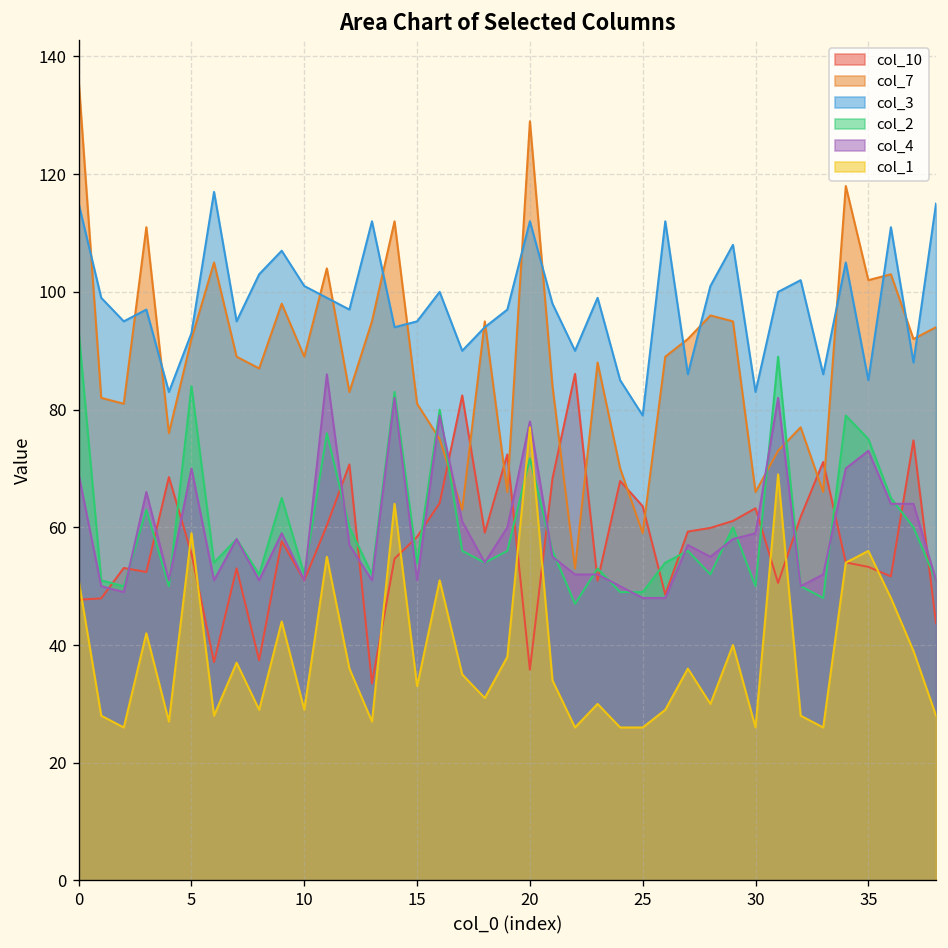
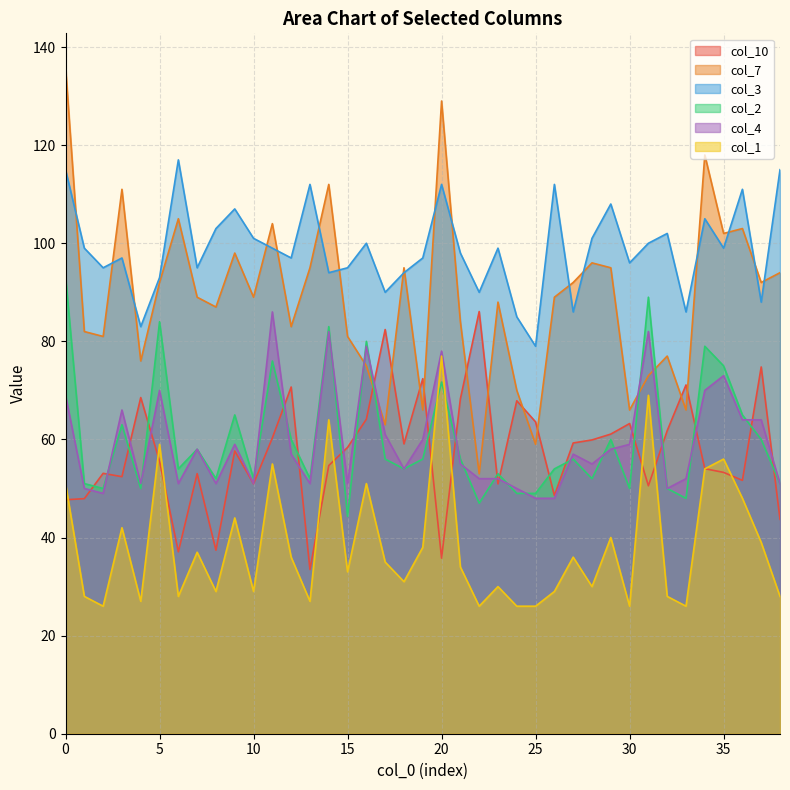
col_2, 15: 54 -> 44
col_3, 30: 83 -> 96
col_3, 35: 85 -> 99
